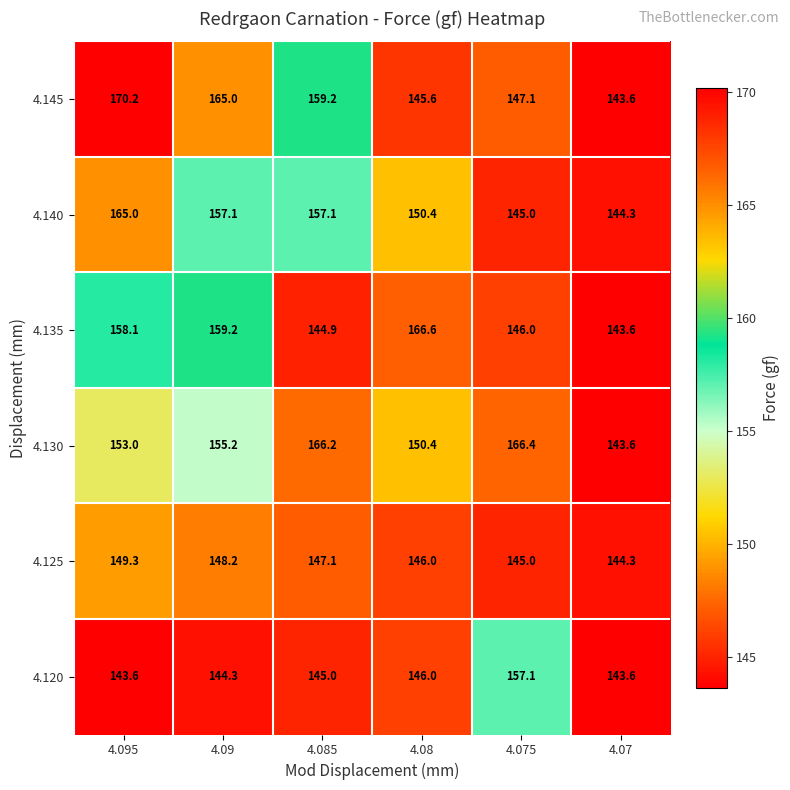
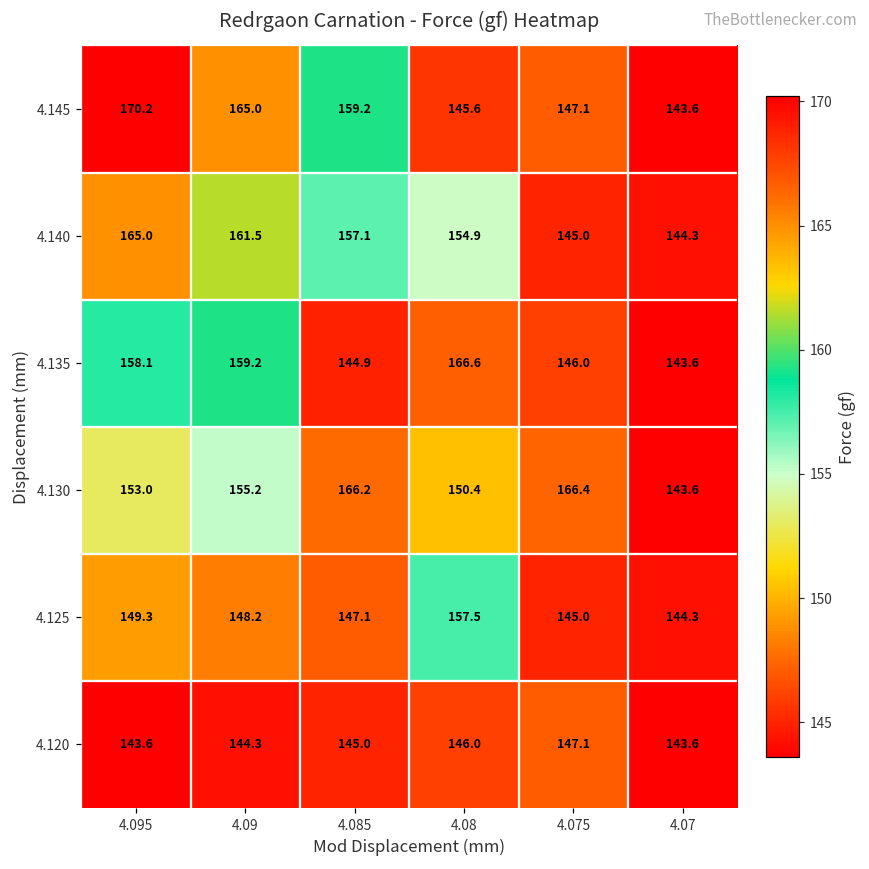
4.140, 4.09: 157.1 -> 161.5
4.140, 4.08: 150.4 -> 154.9
4.125, 4.08: 146.0 -> 157.5
4.120, 4.075: 157.1 -> 147.1
